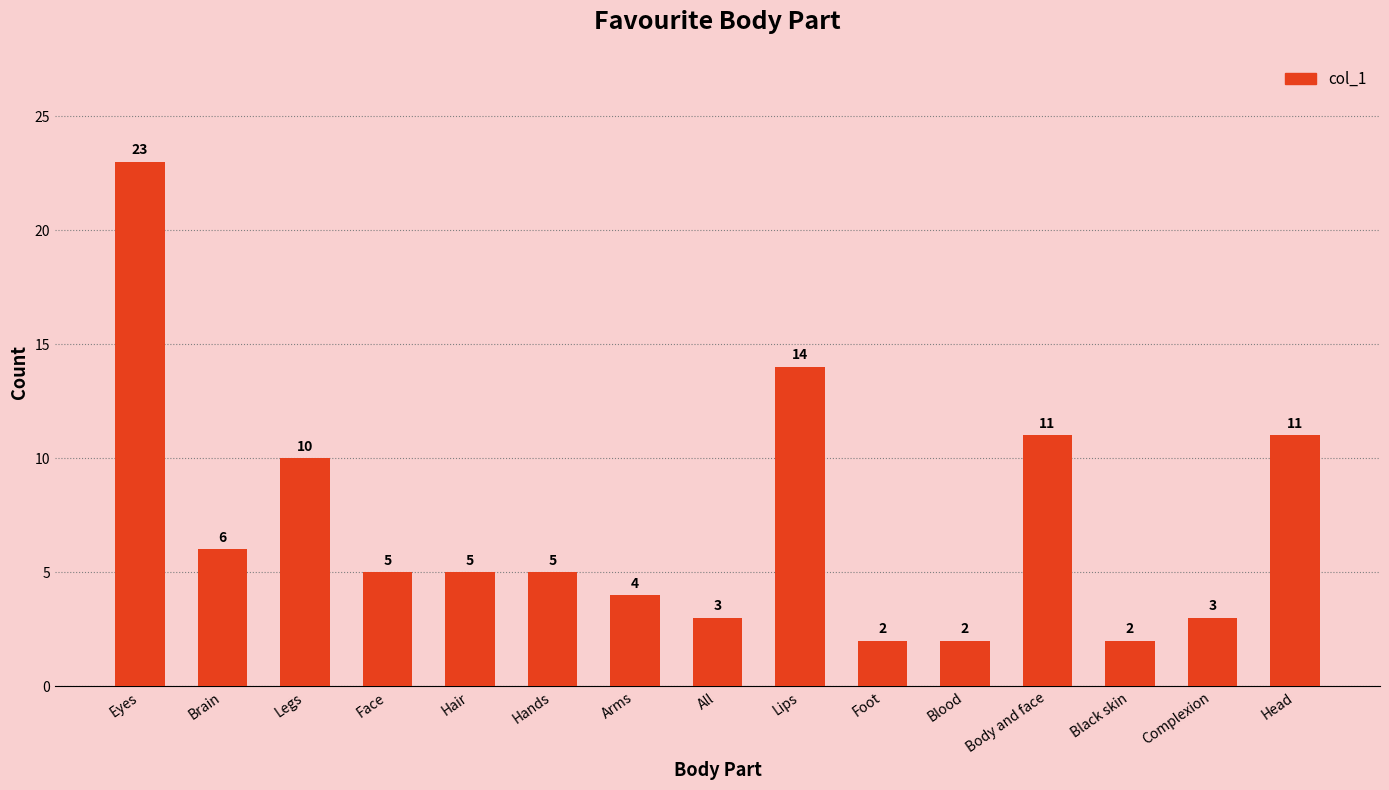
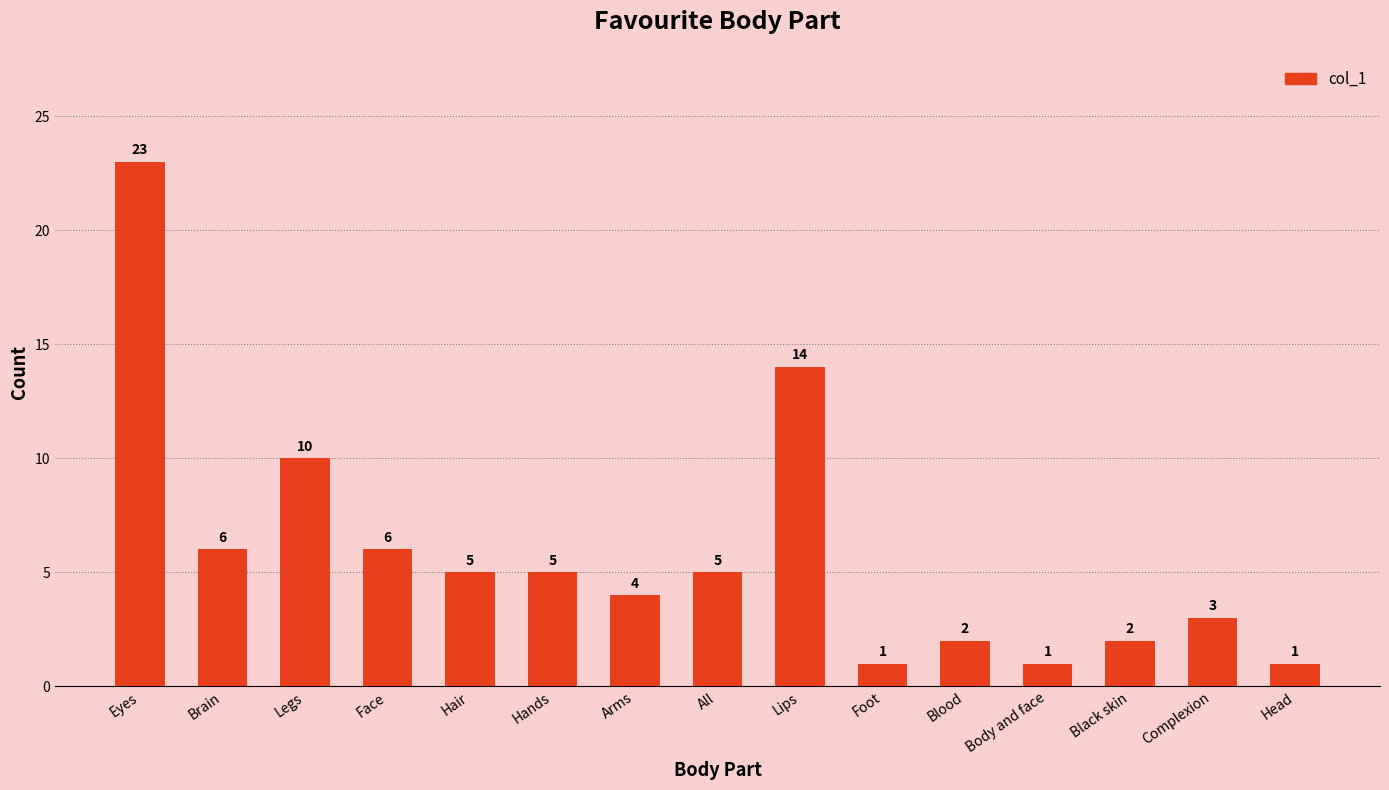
Face: 5 -> 6
All: 3 -> 5
Foot: 2 -> 1
Body and face: 11 -> 1
Head: 11 -> 1
